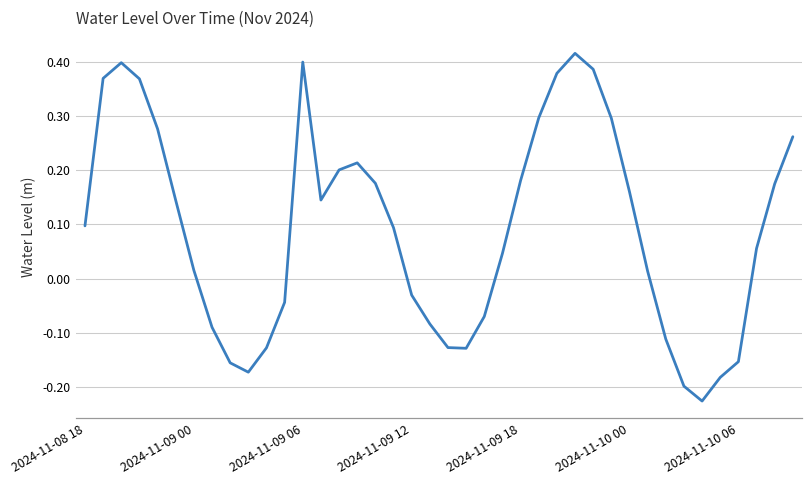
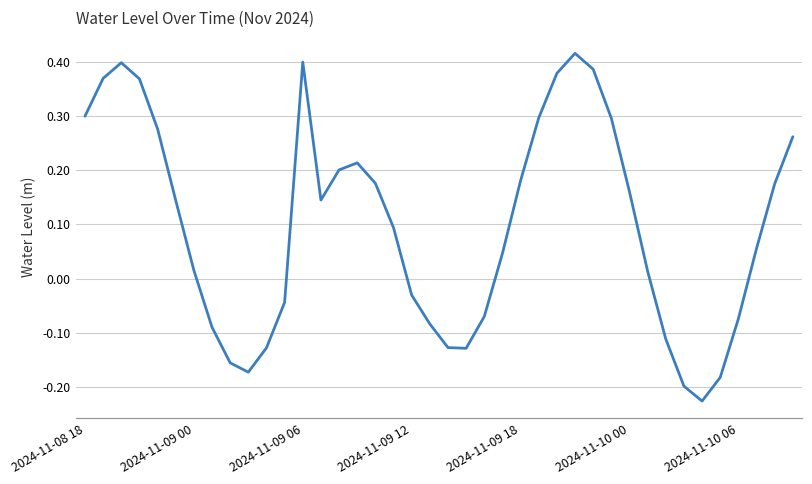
2024-11-08 18: 0.10 -> 0.30
2024-11-10 06: -0.15 -> -0.07
